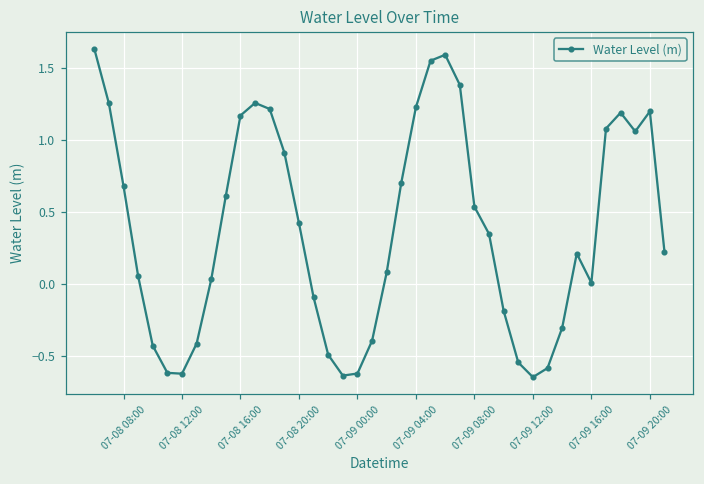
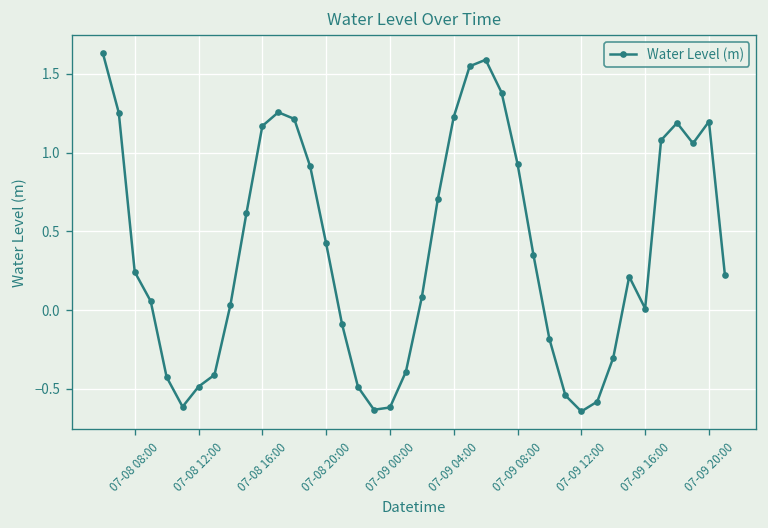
07-08 08:00: 0.68 -> 0.24
07-08 12:00: -0.62 -> -0.49
07-09 08:00: 0.54 -> 0.93
